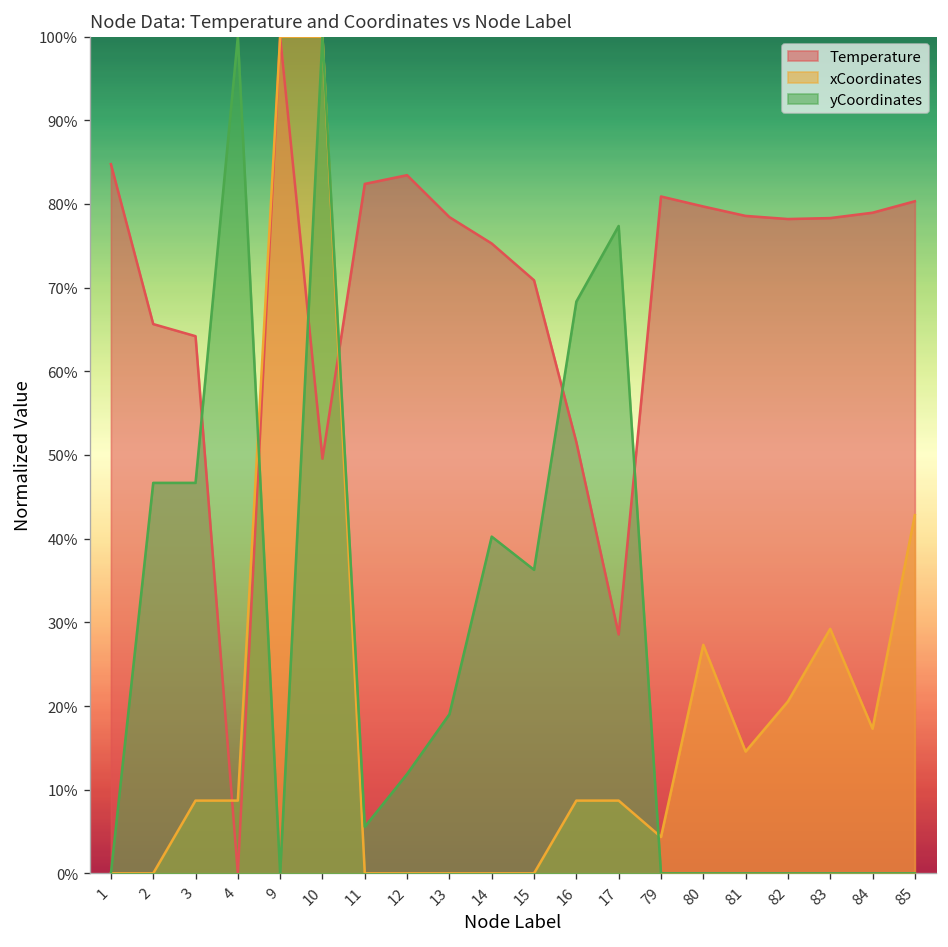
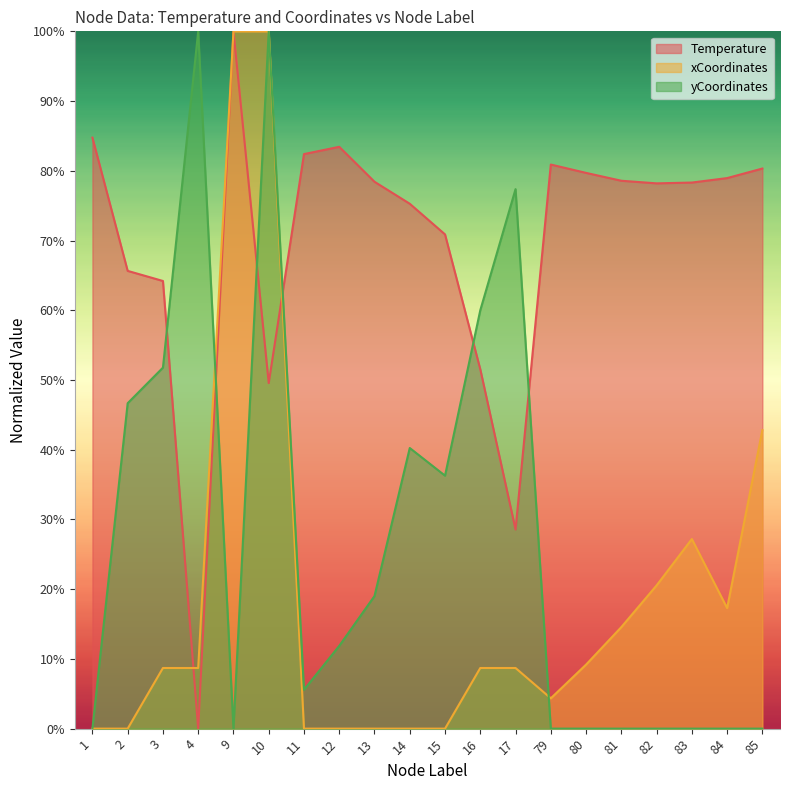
yCoordinates, 3: 47% -> 52%
yCoordinates, 16: 68% -> 60%
xCoordinates, 80: 27% -> 9%
xCoordinates, 83: 29% -> 27%
